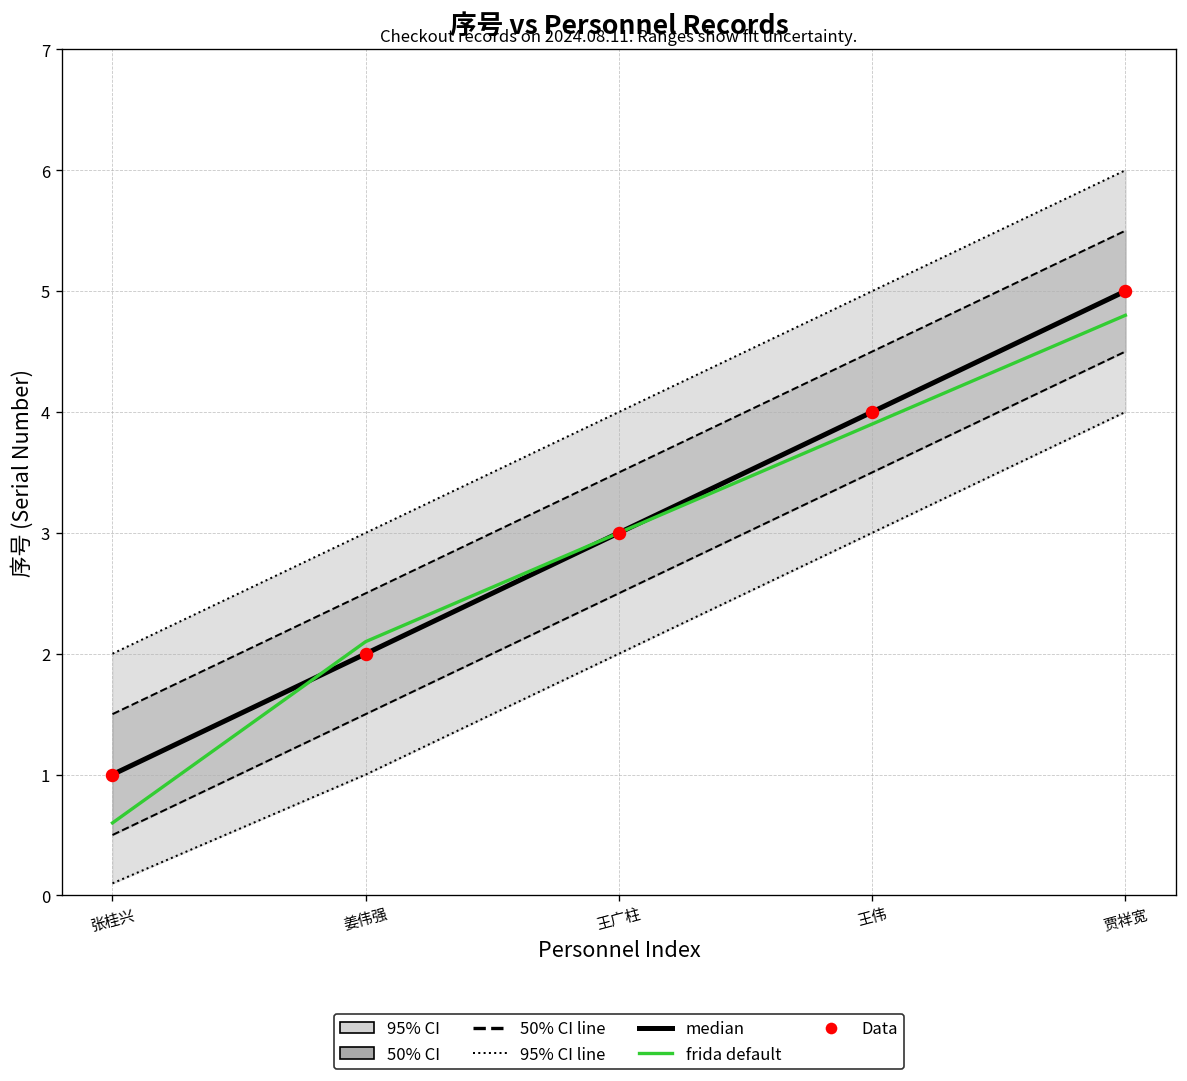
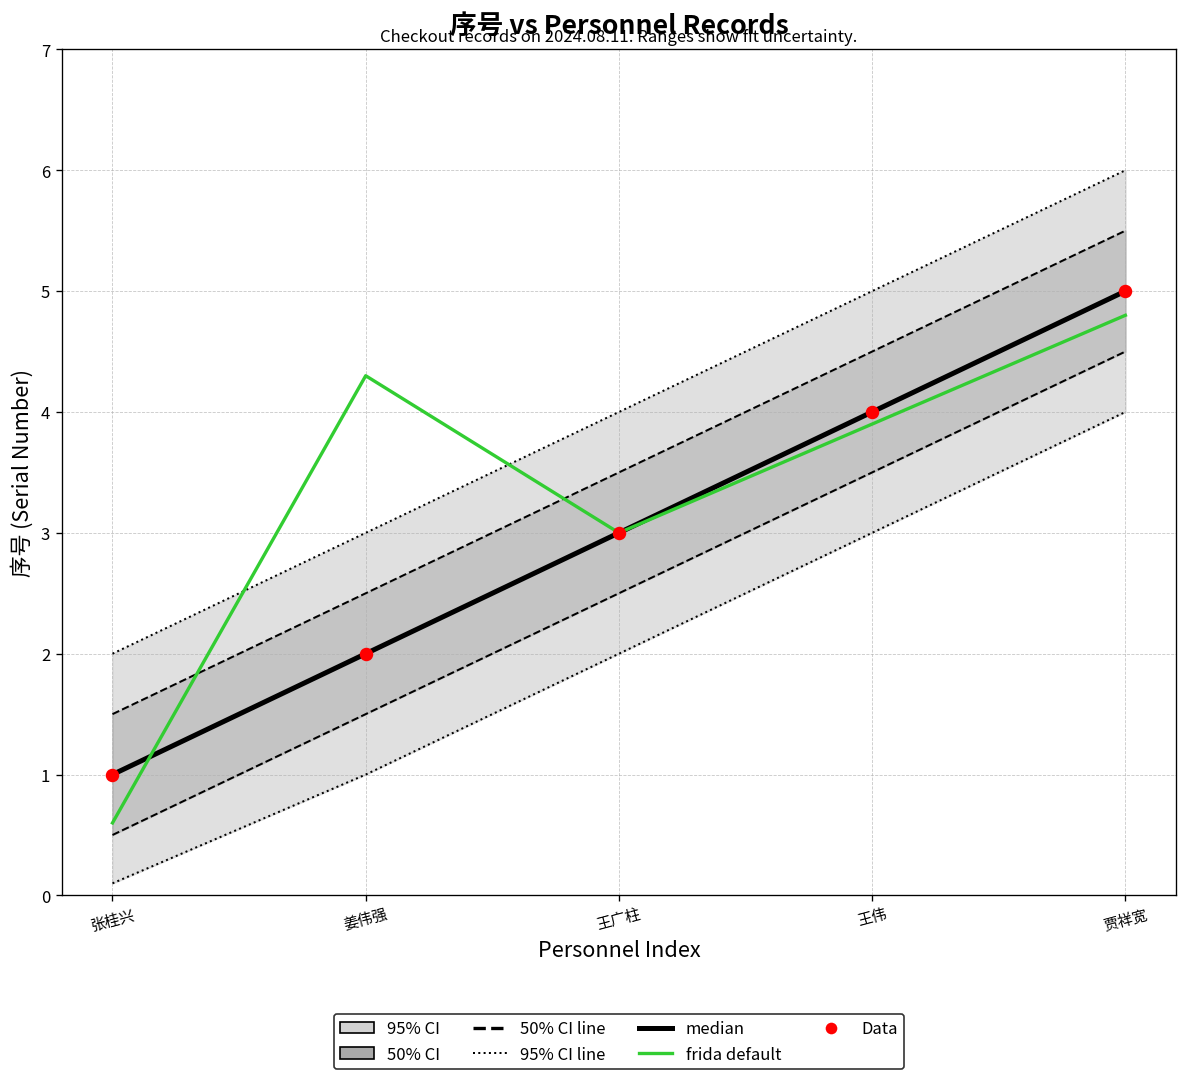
frida default, 姜伟强: 2.1 -> 4.3
